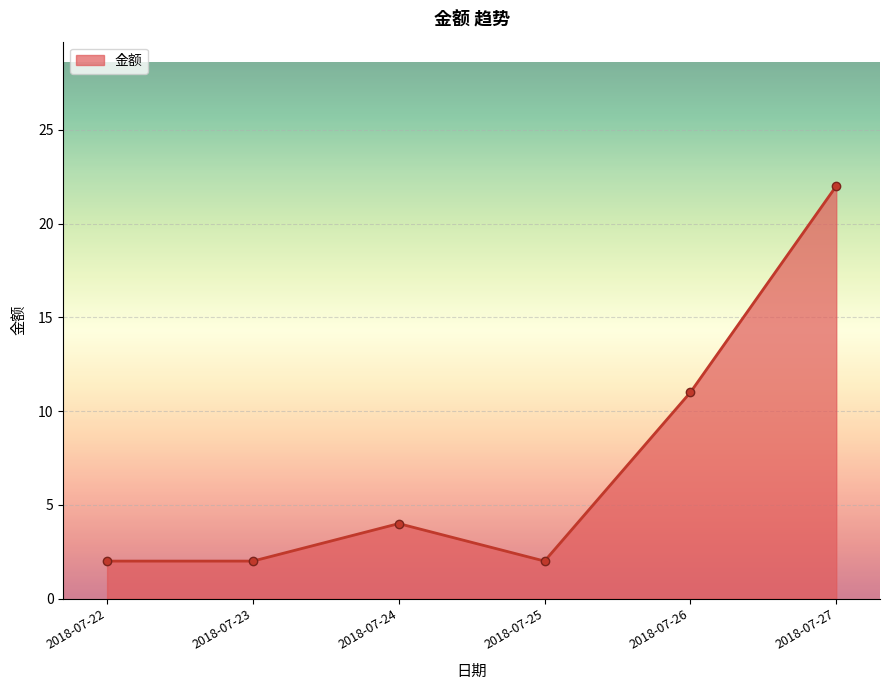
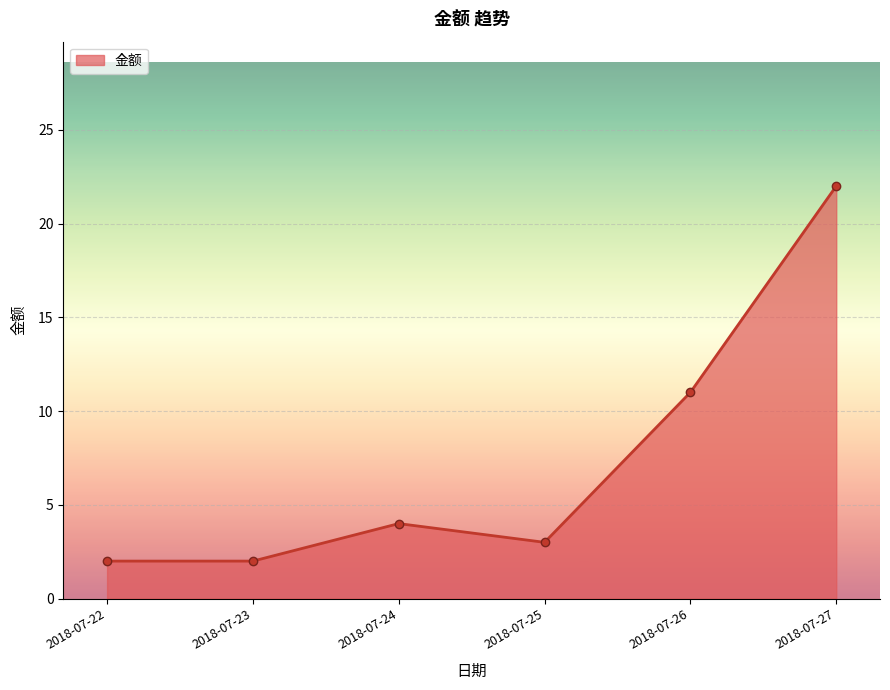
2018-07-25: 2 -> 3
